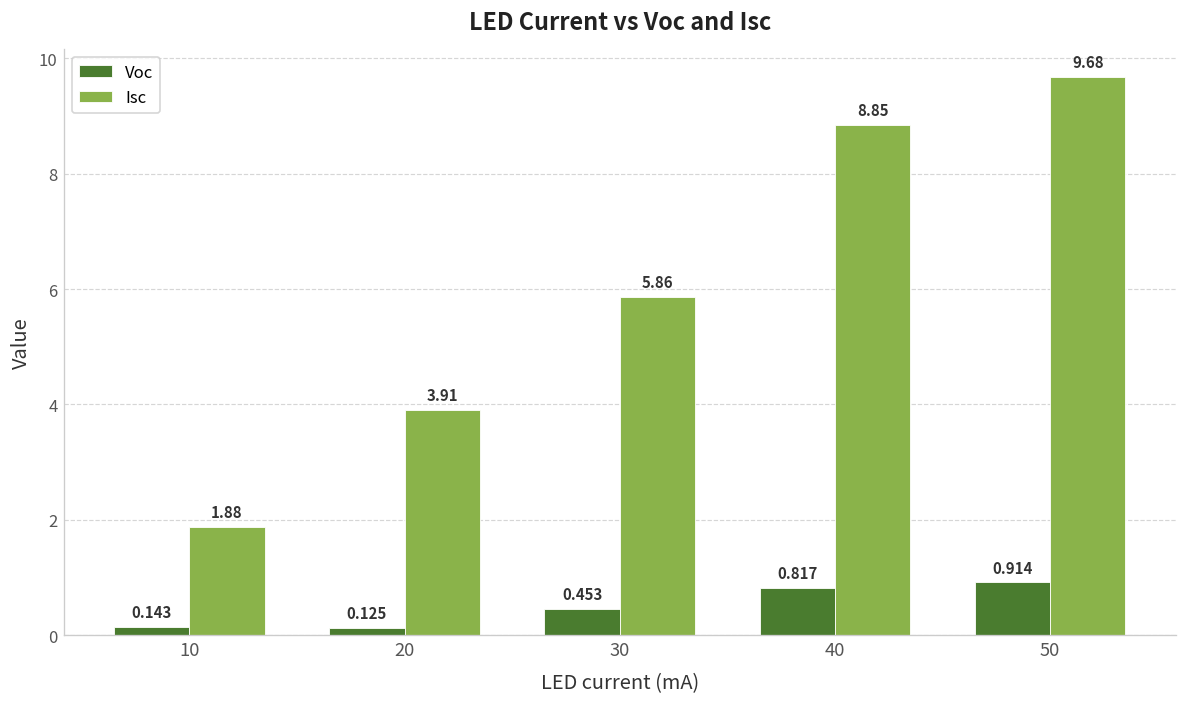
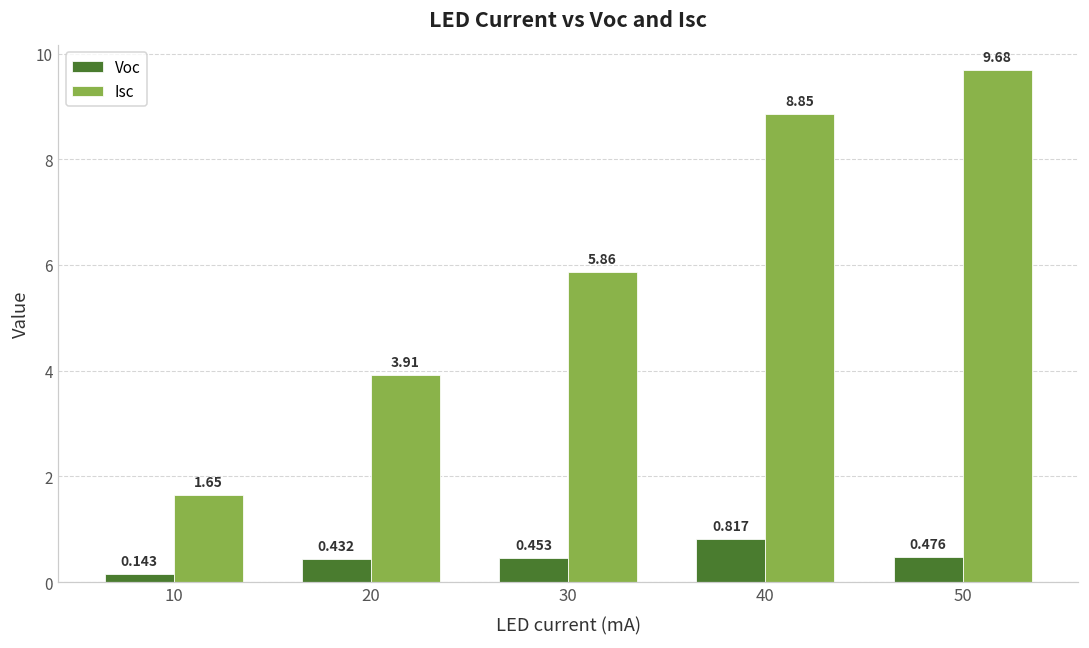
Isc, 10: 1.88 -> 1.65
Voc, 20: 0.125 -> 0.432
Voc, 50: 0.914 -> 0.476
